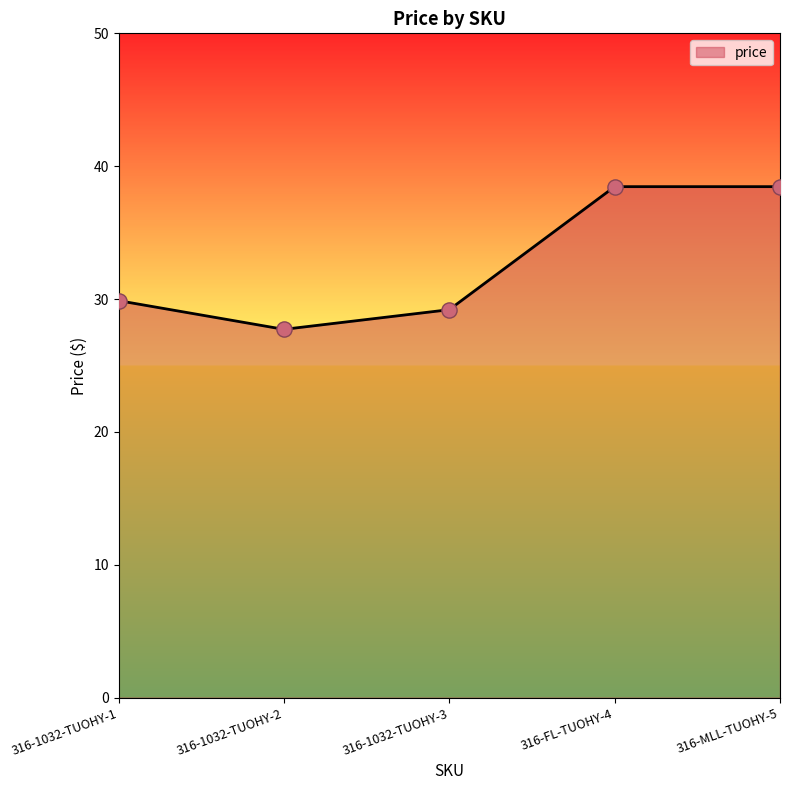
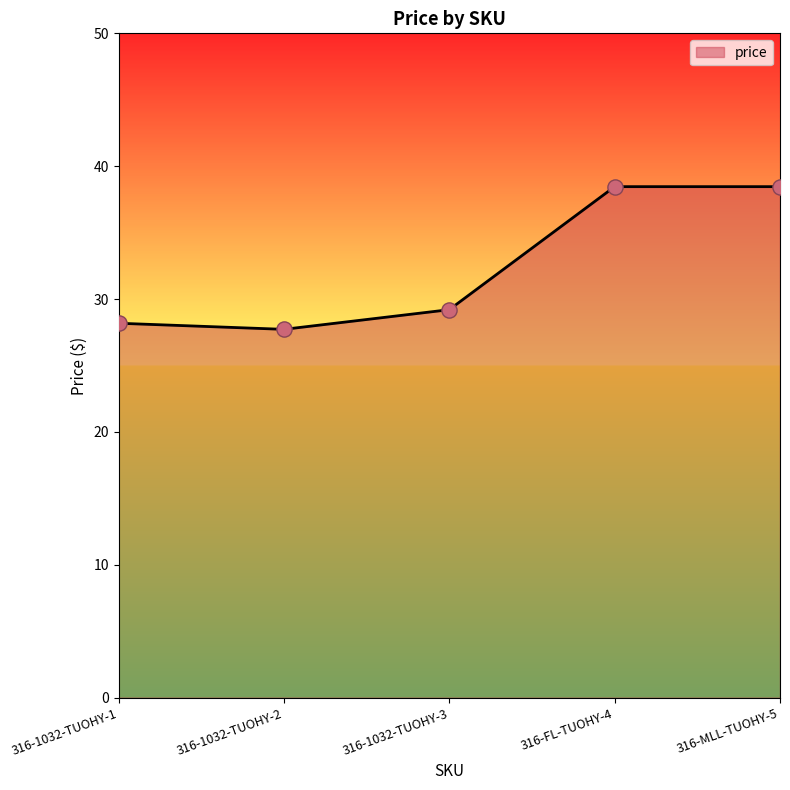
316-1032-TUOHY-1: 29.9 -> 28.2
